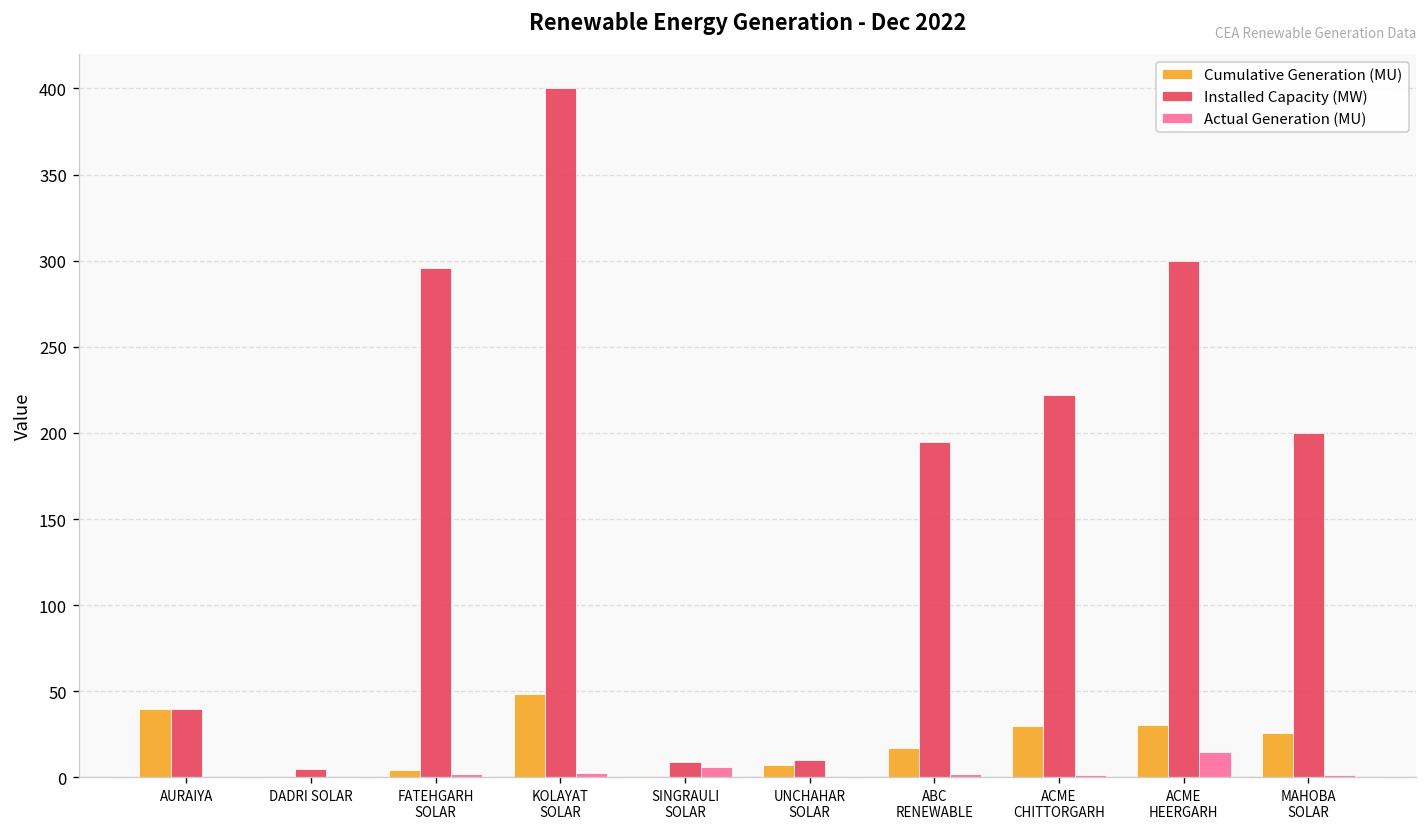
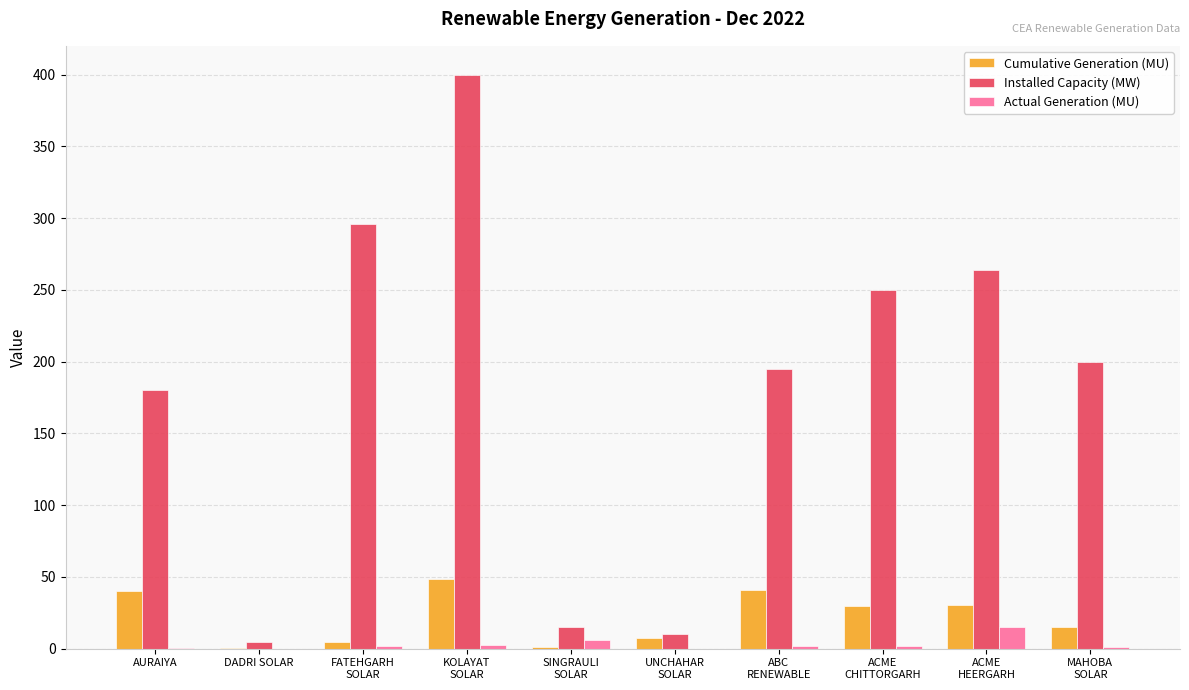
Installed Capacity (MW), AURAIYA: 40 -> 180
Installed Capacity (MW), SINGRAULI SOLAR: 9 -> 15
Cumulative Generation (MU), ABC RENEWABLE: 17 -> 41
Installed Capacity (MW), ACME CHITTORGARH: 222 -> 250
Installed Capacity (MW), ACME HEERGARH: 300 -> 264
Cumulative Generation (MU), MAHOBA SOLAR: 26 -> 15
